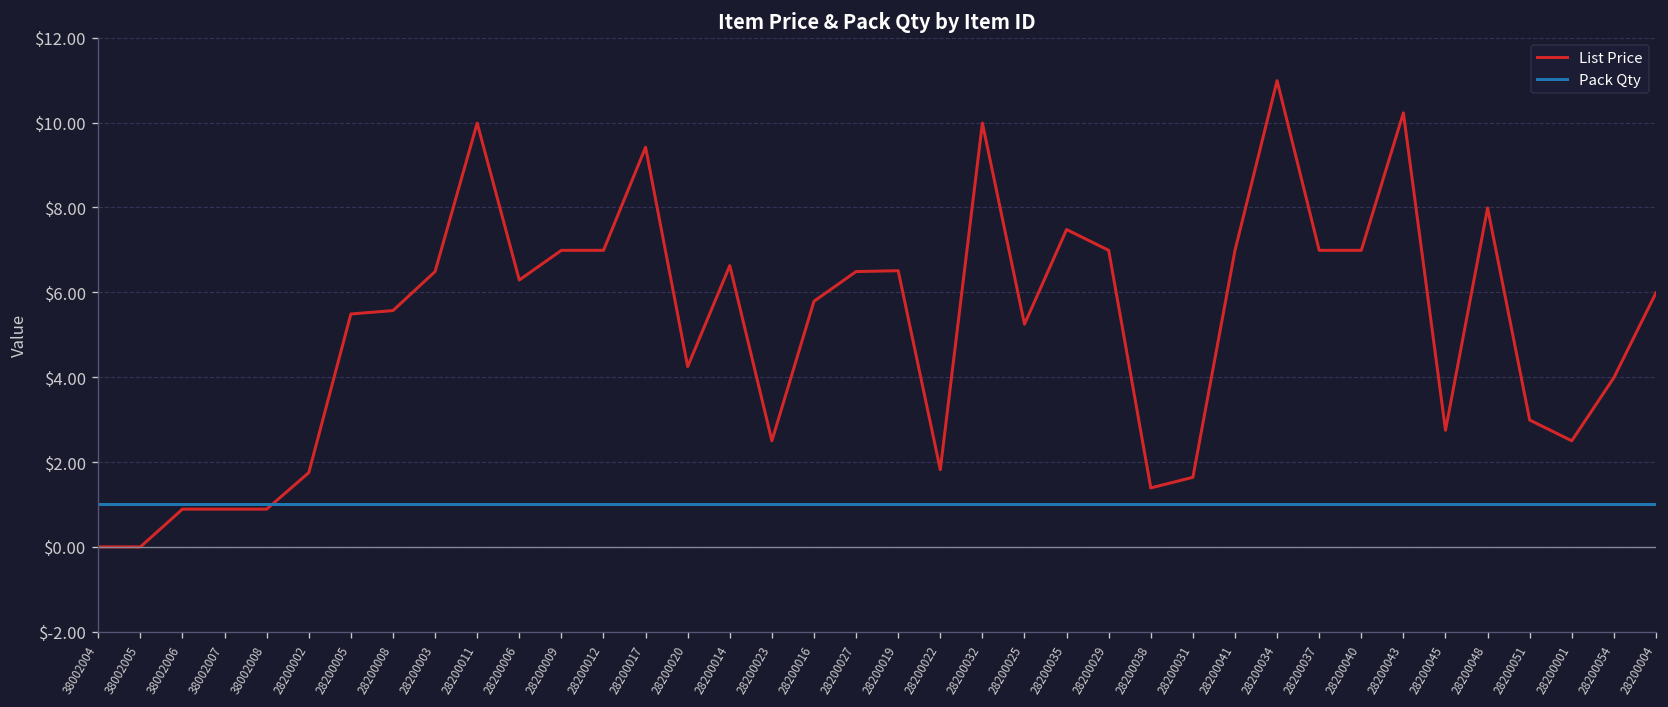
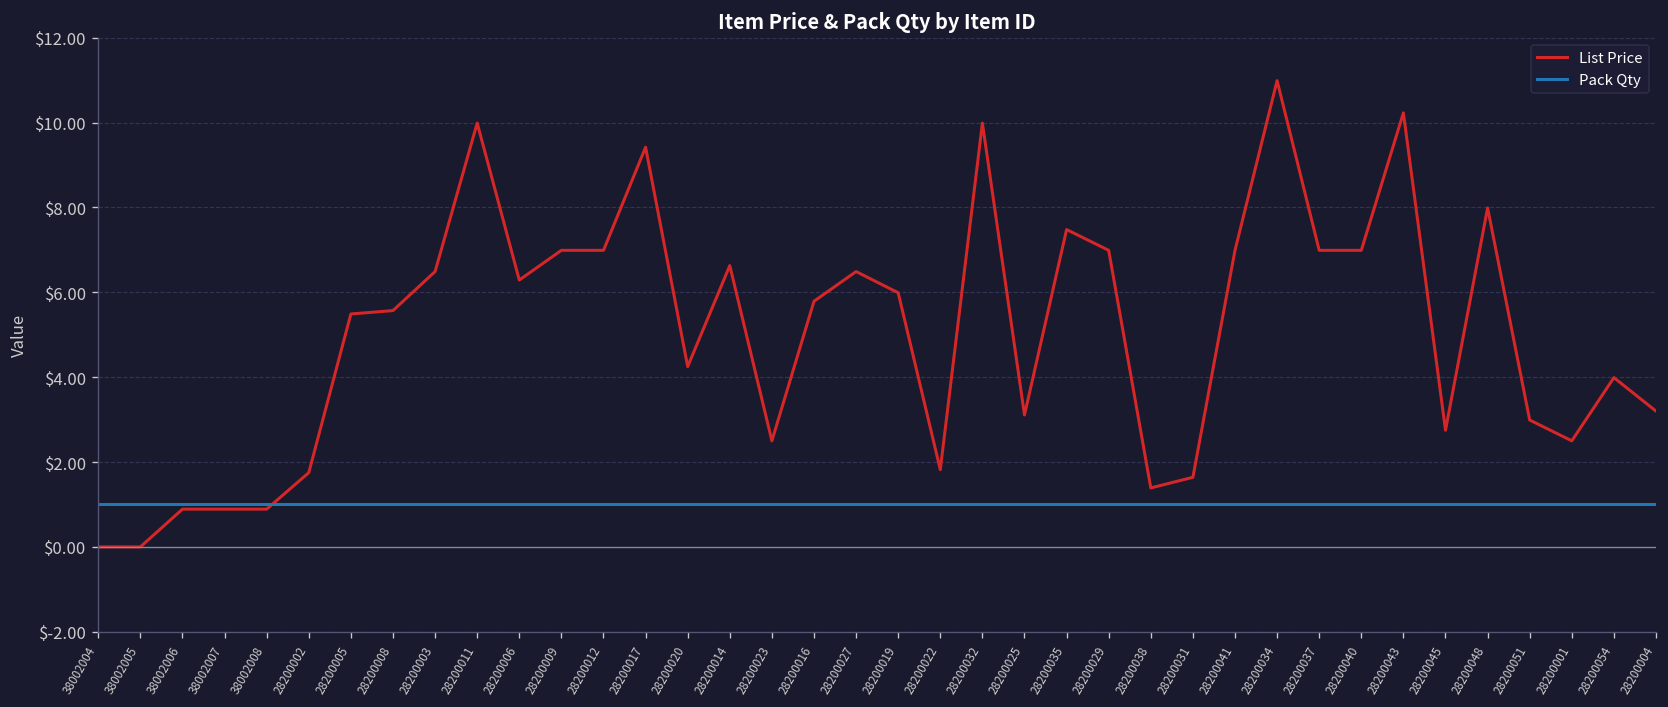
List Price, 28200019: $6.5 -> $6.0
List Price, 28200025: $5.3 -> $3.1
List Price, 28200004: $6.0 -> $3.2
